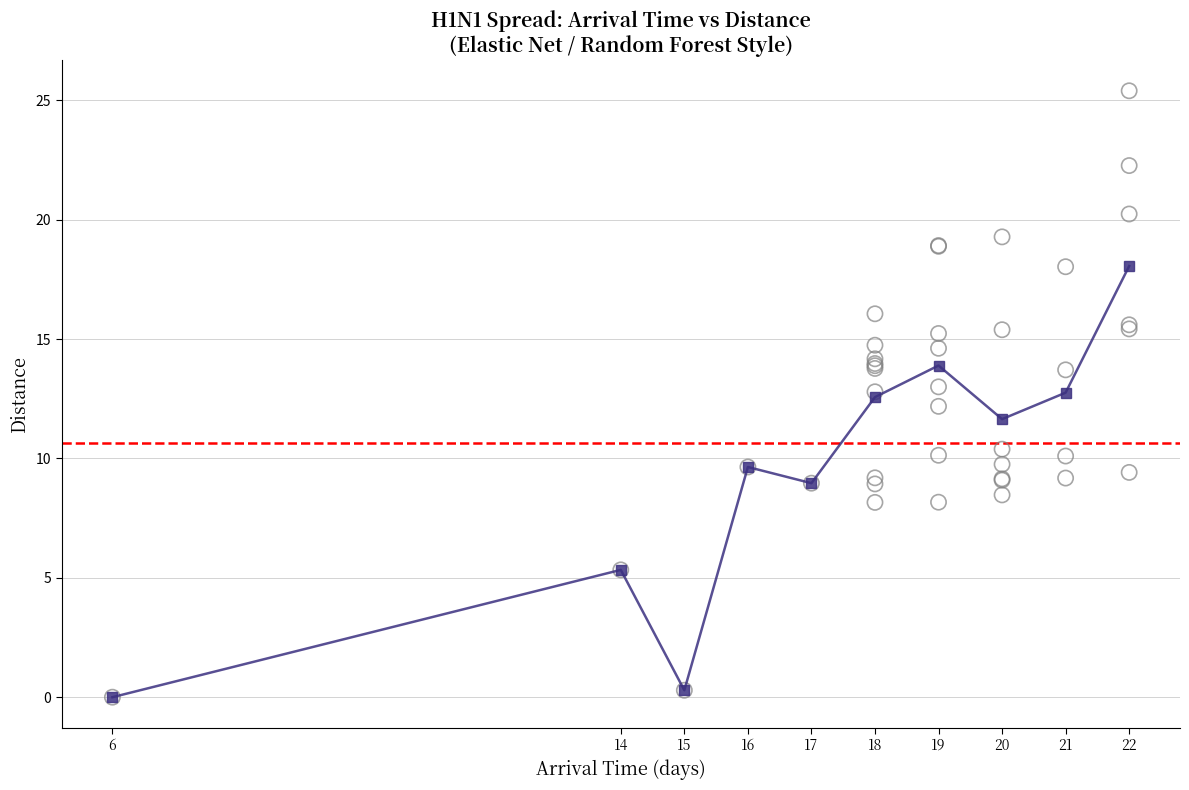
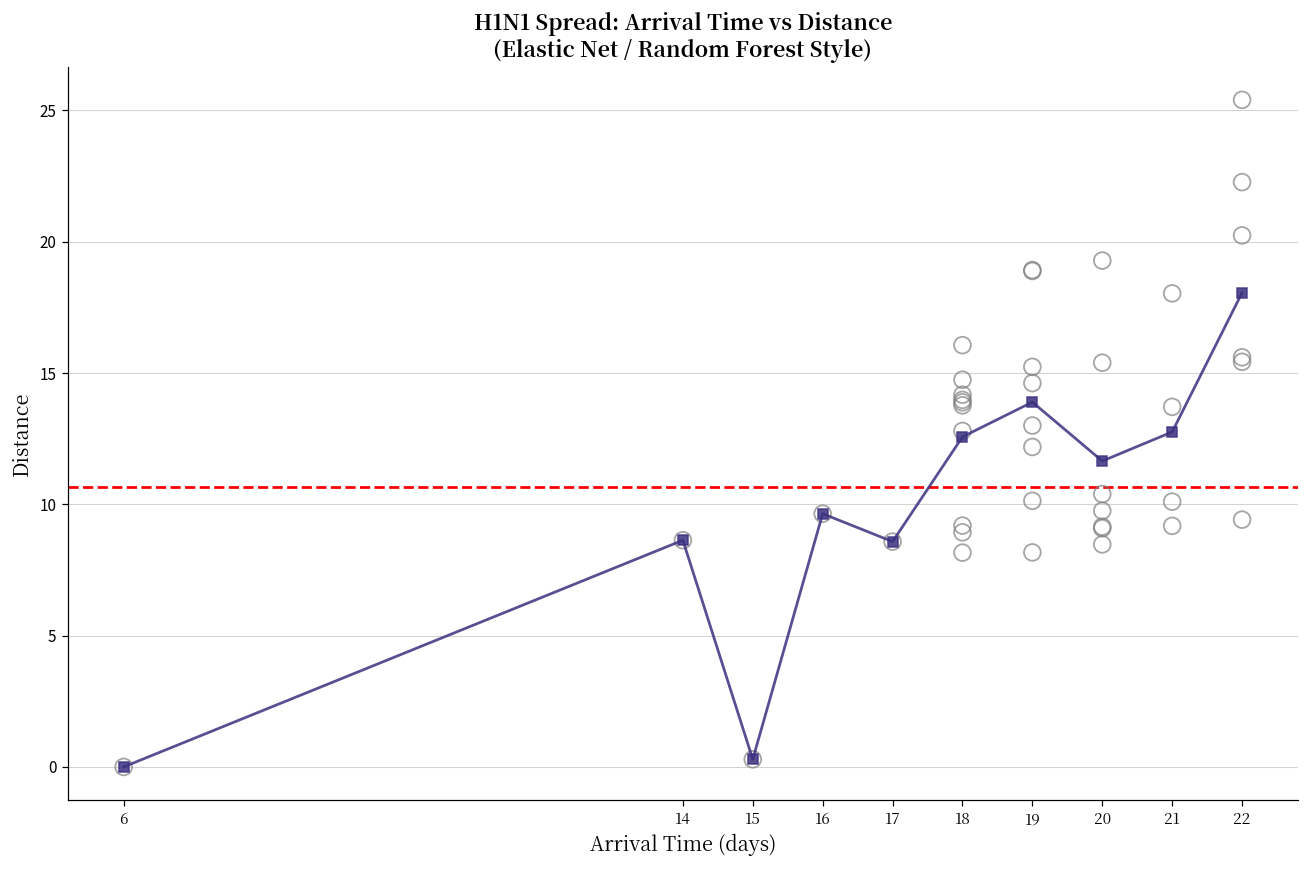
Super Learner, 14: 5.3 -> 8.6
Super Learner, 17: 9.0 -> 8.6
